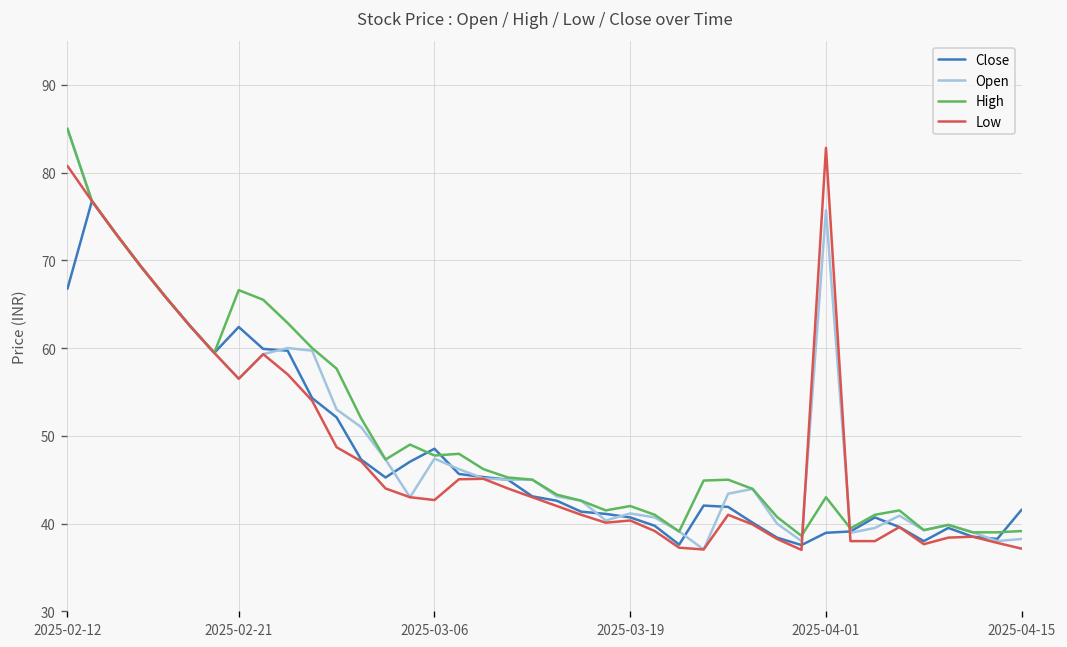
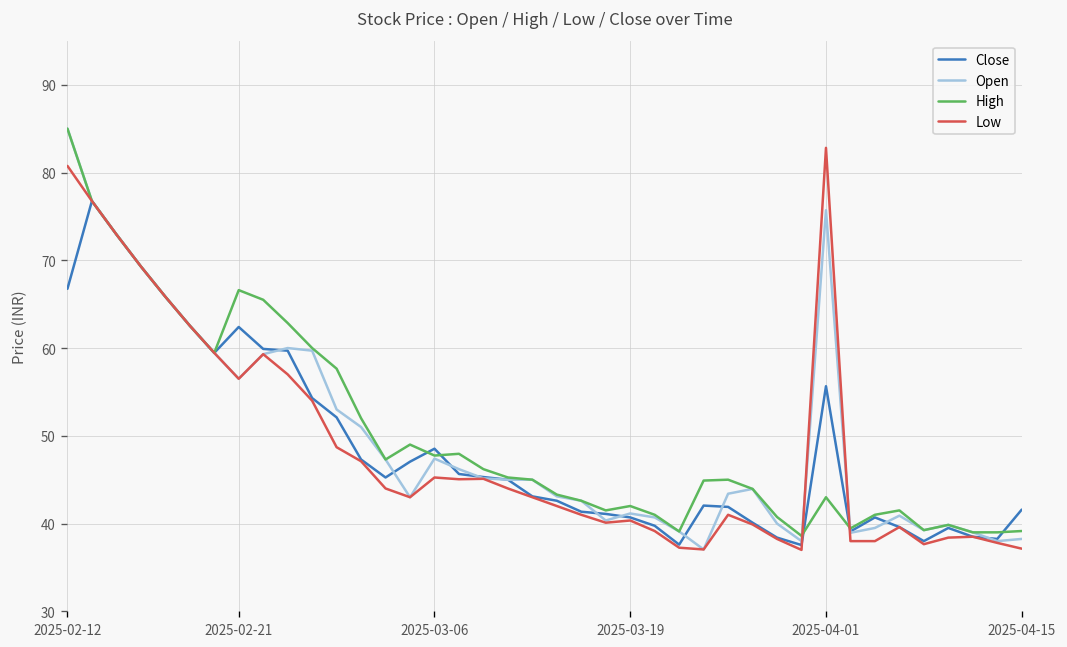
Low, 2025-03-06: 43 -> 45
Close, 2025-04-01: 39 -> 56
